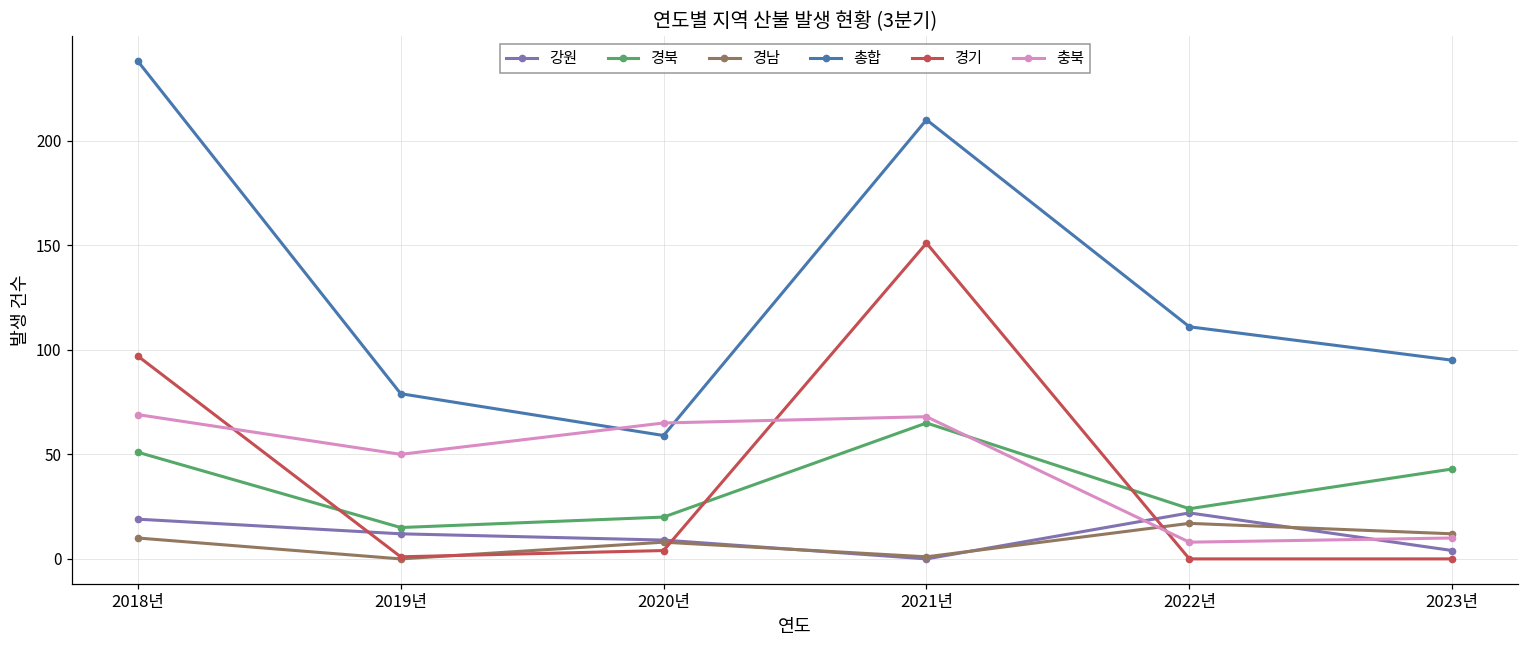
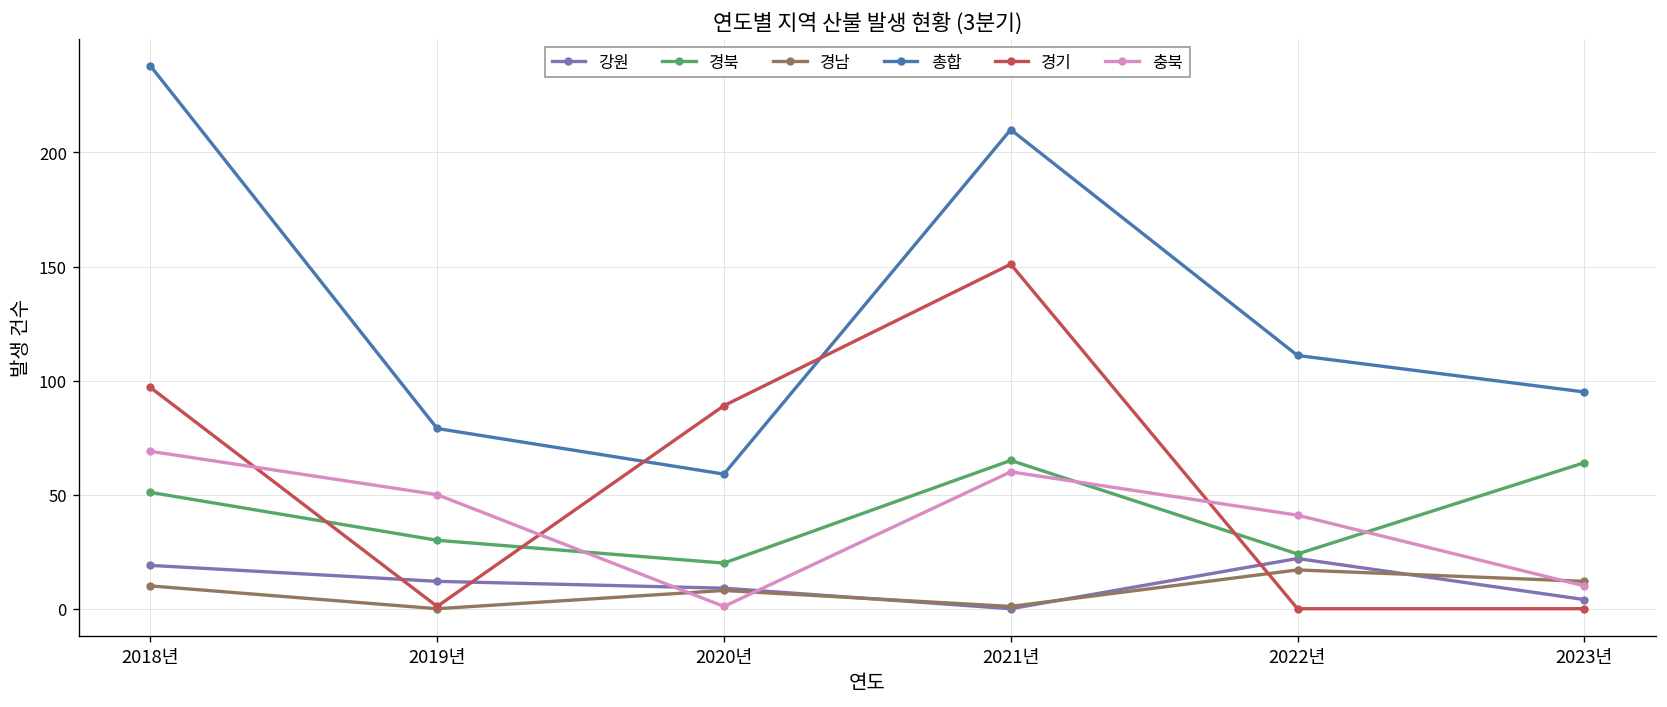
경북, 2019년: 15 -> 30
경기, 2020년: 4 -> 89
충북, 2020년: 65 -> 1
충북, 2021년: 68 -> 60
충북, 2022년: 8 -> 41
경북, 2023년: 43 -> 64
